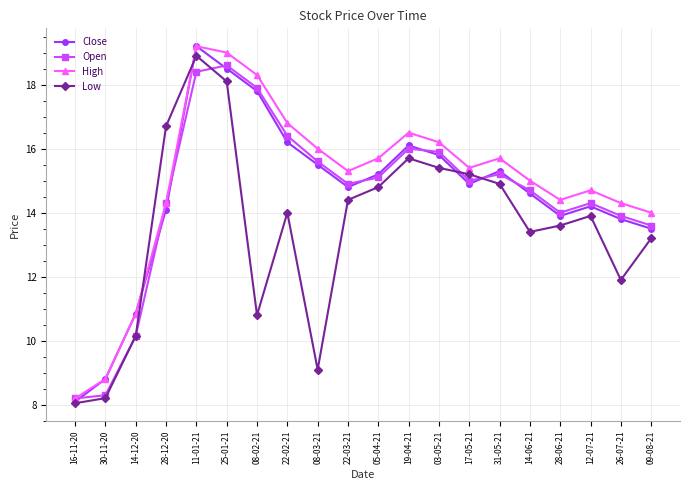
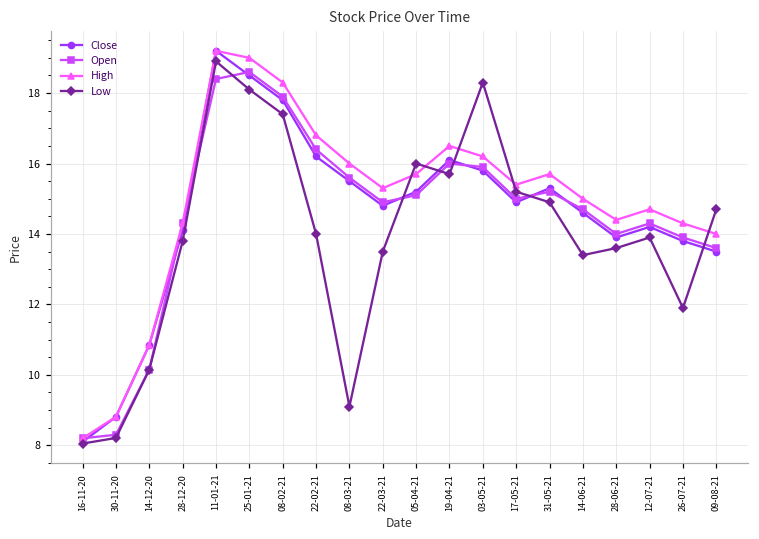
Low, 28-12-20: 16.7 -> 13.8
Low, 08-02-21: 10.8 -> 17.4
Low, 22-03-21: 14.4 -> 13.5
Low, 05-04-21: 14.8 -> 16.0
Low, 03-05-21: 15.4 -> 18.3
Low, 09-08-21: 13.2 -> 14.7
